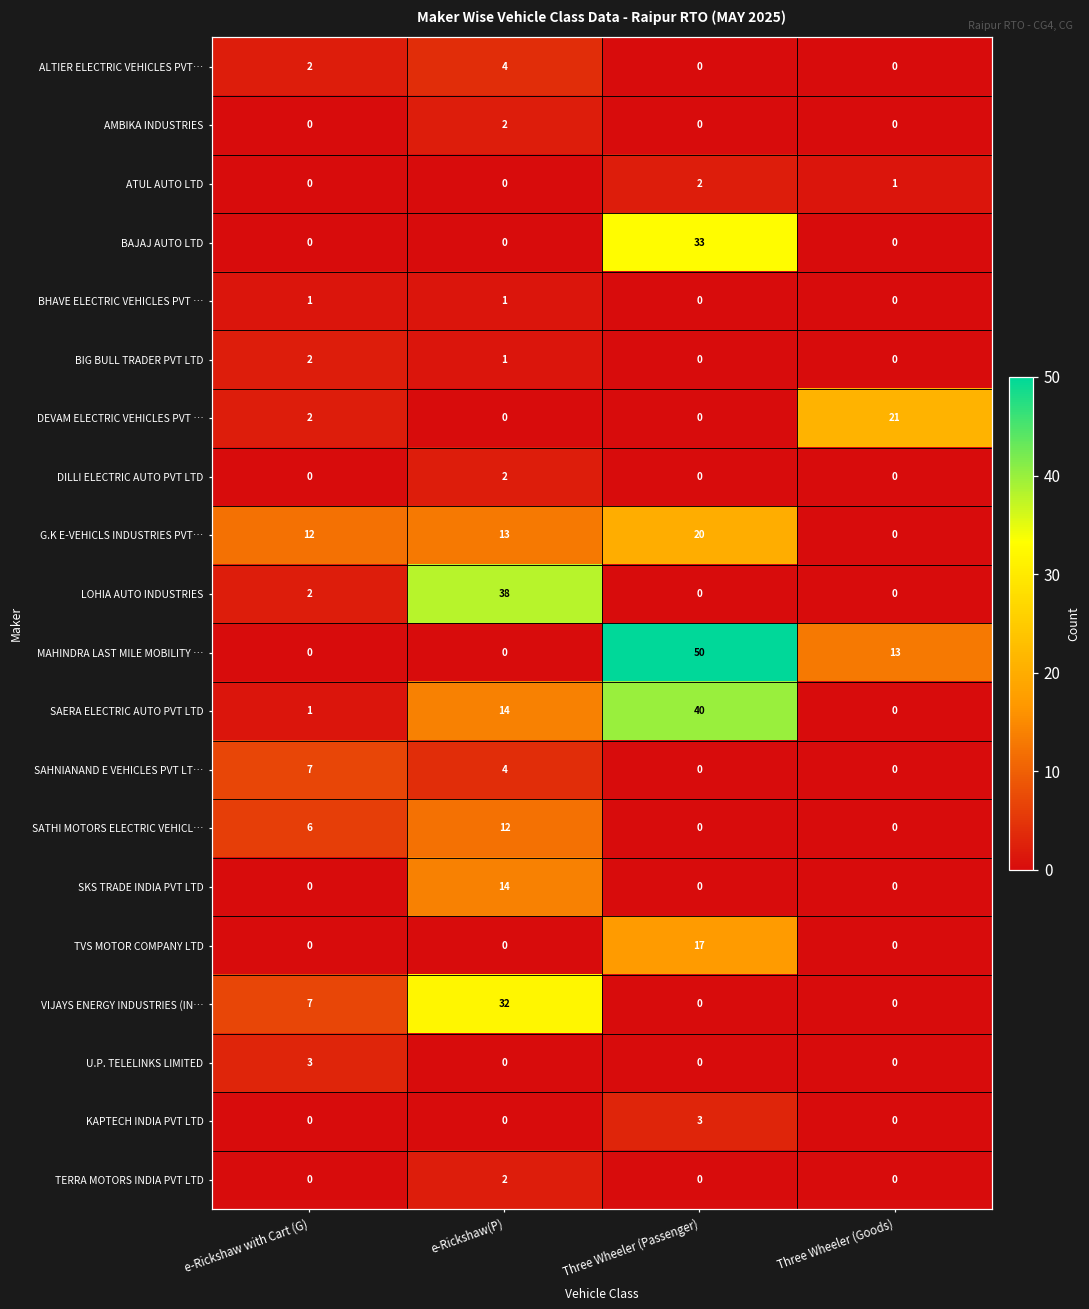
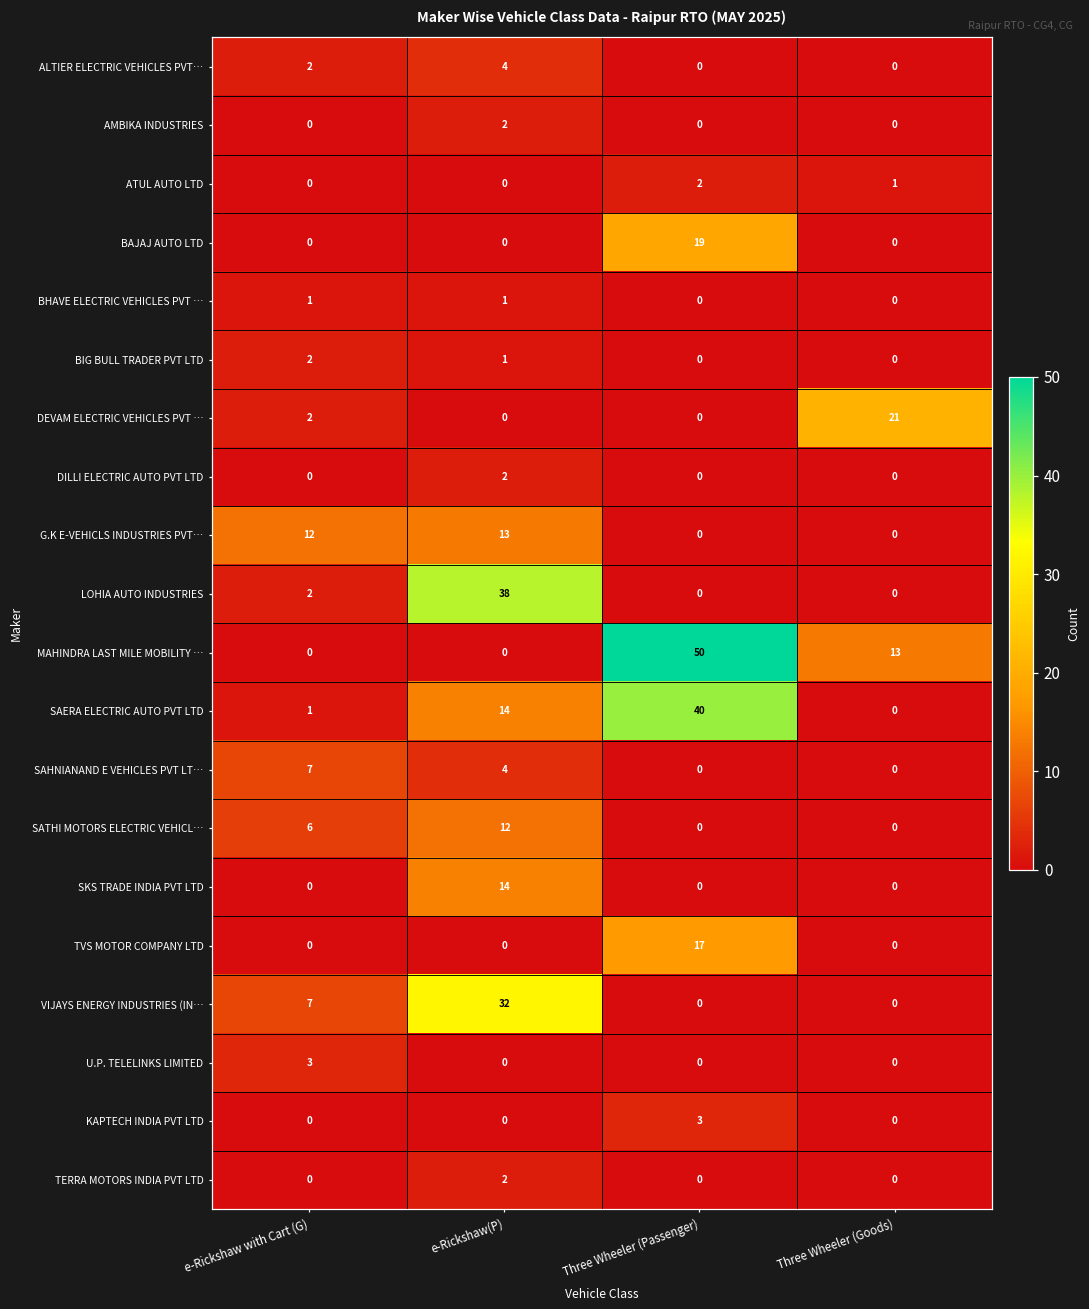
BAJAJ AUTO LTD, Three Wheeler (Passenger): 33 -> 19
G.K E-VEHICLS INDUSTRIES PVT…, Three Wheeler (Passenger): 20 -> 0
